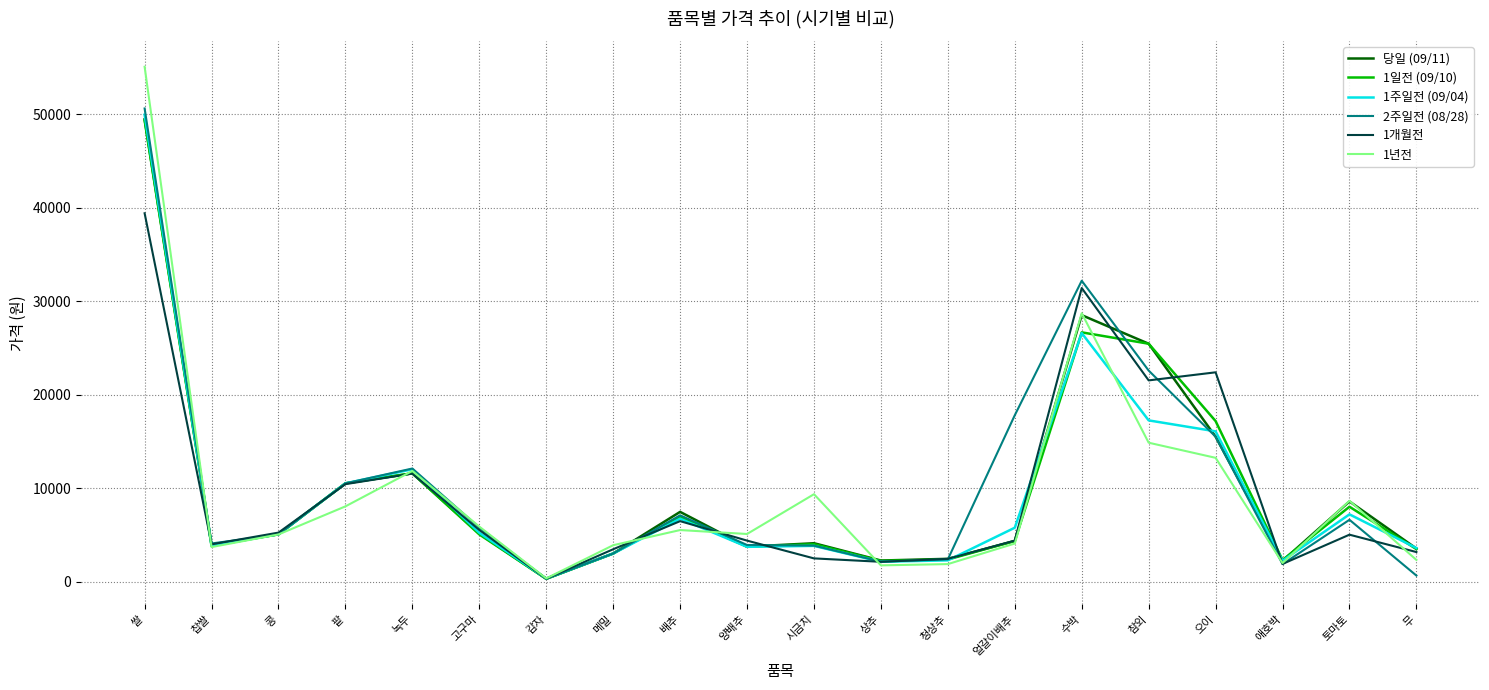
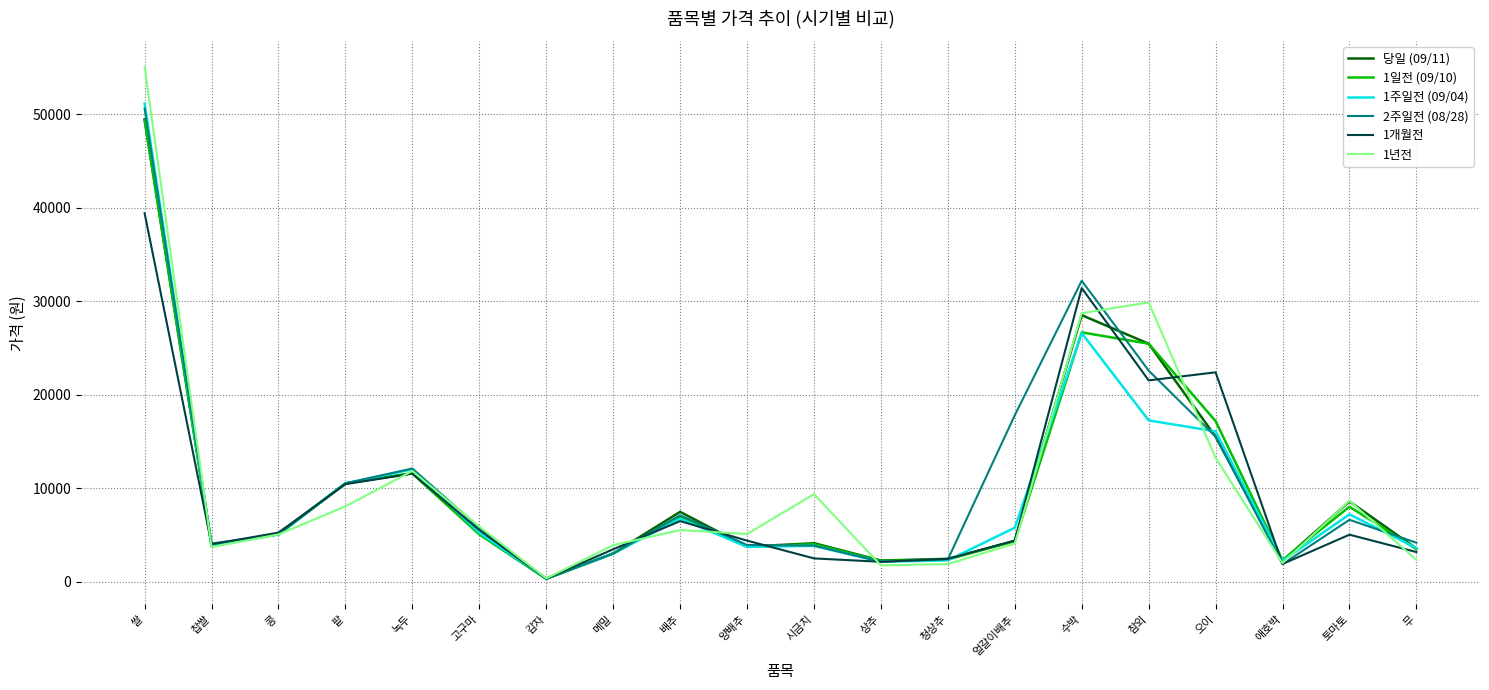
1주일전 (09/04), 쌀: 50000 -> 51000
1년전, 참외: 15000 -> 30000
2주일전 (08/28), 무: 1000 -> 4000
